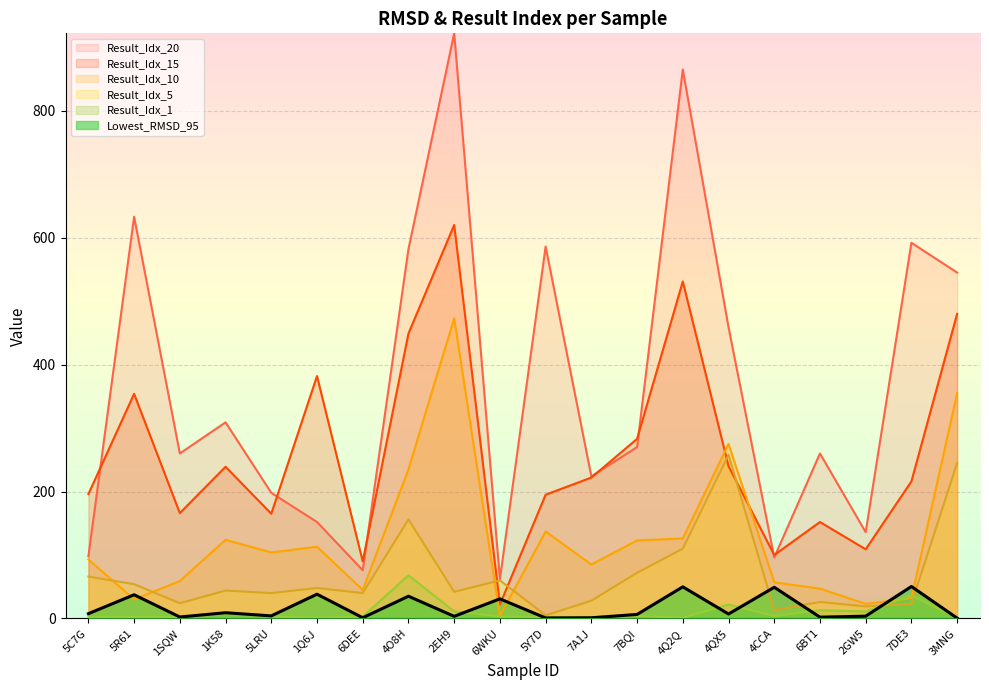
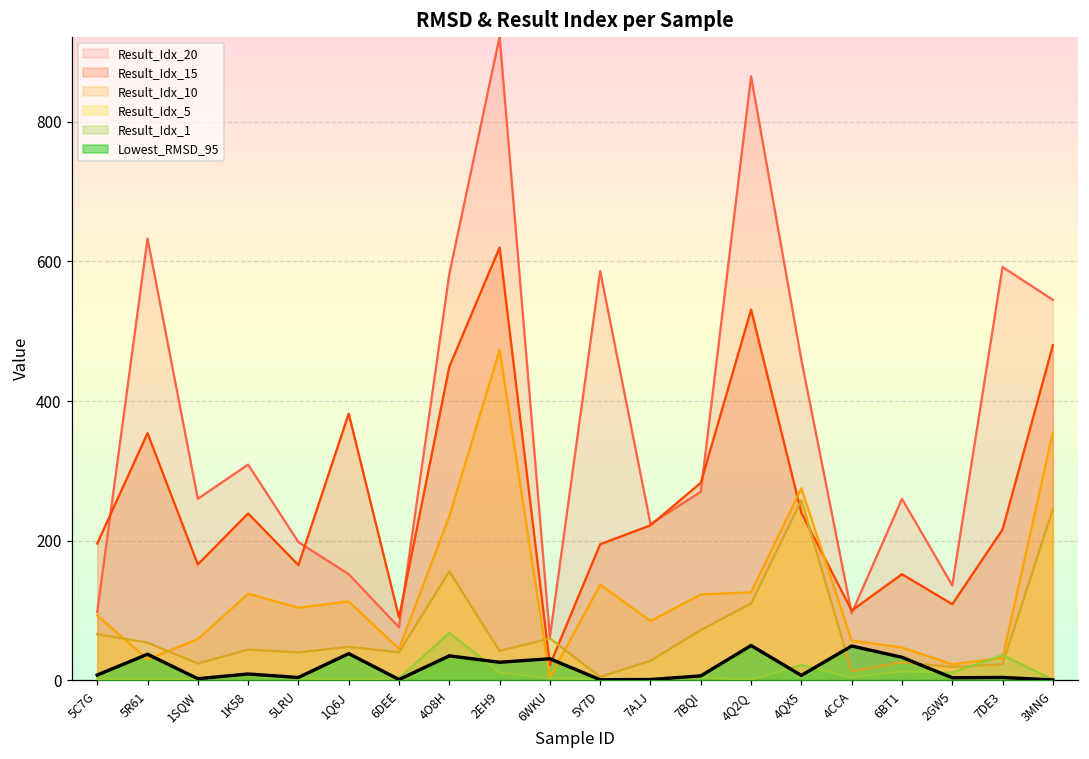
Lowest_RMSD_95, 2EH9: 0 -> 30
Lowest_RMSD_95, 6BT1: 0 -> 30
Lowest_RMSD_95, 7DE3: 50 -> 0
